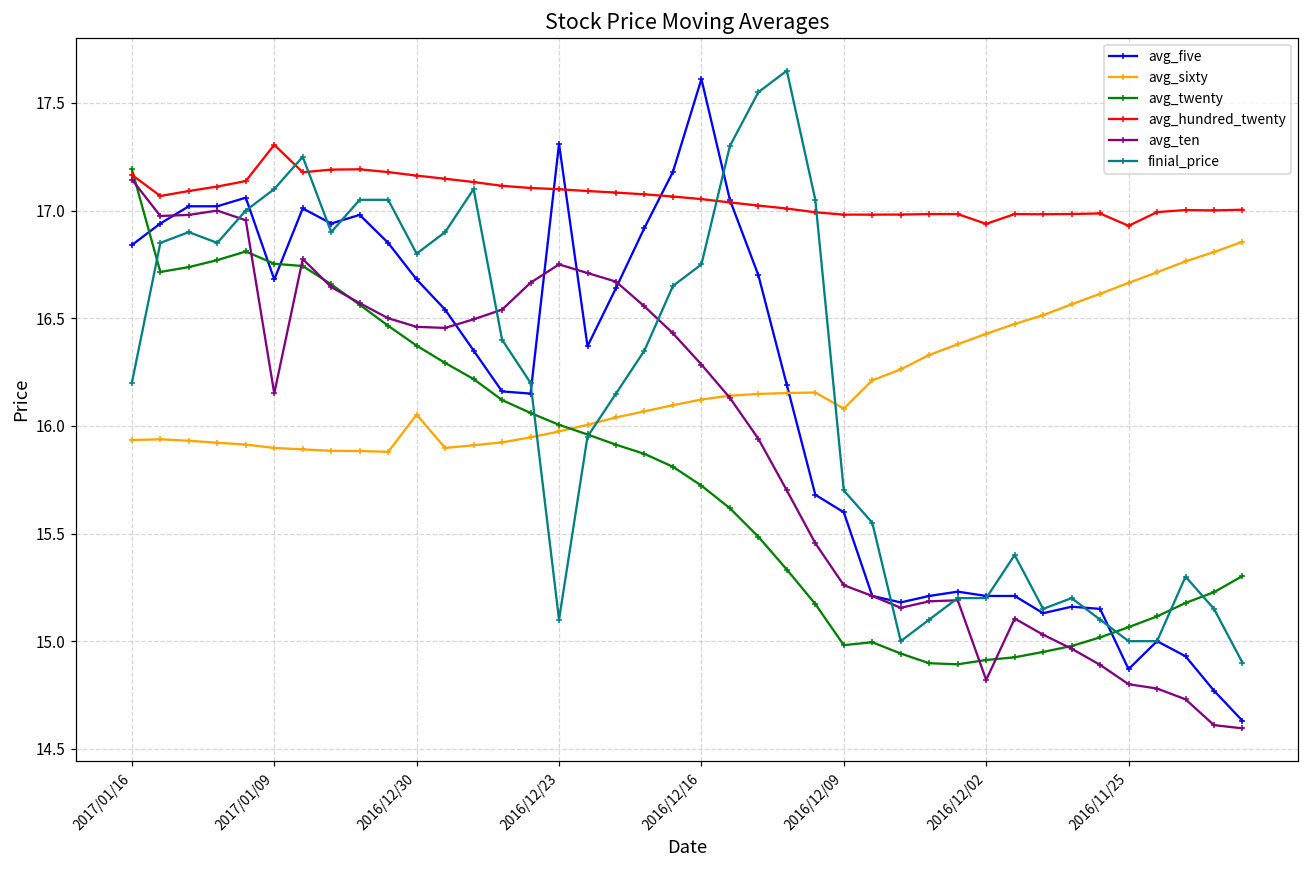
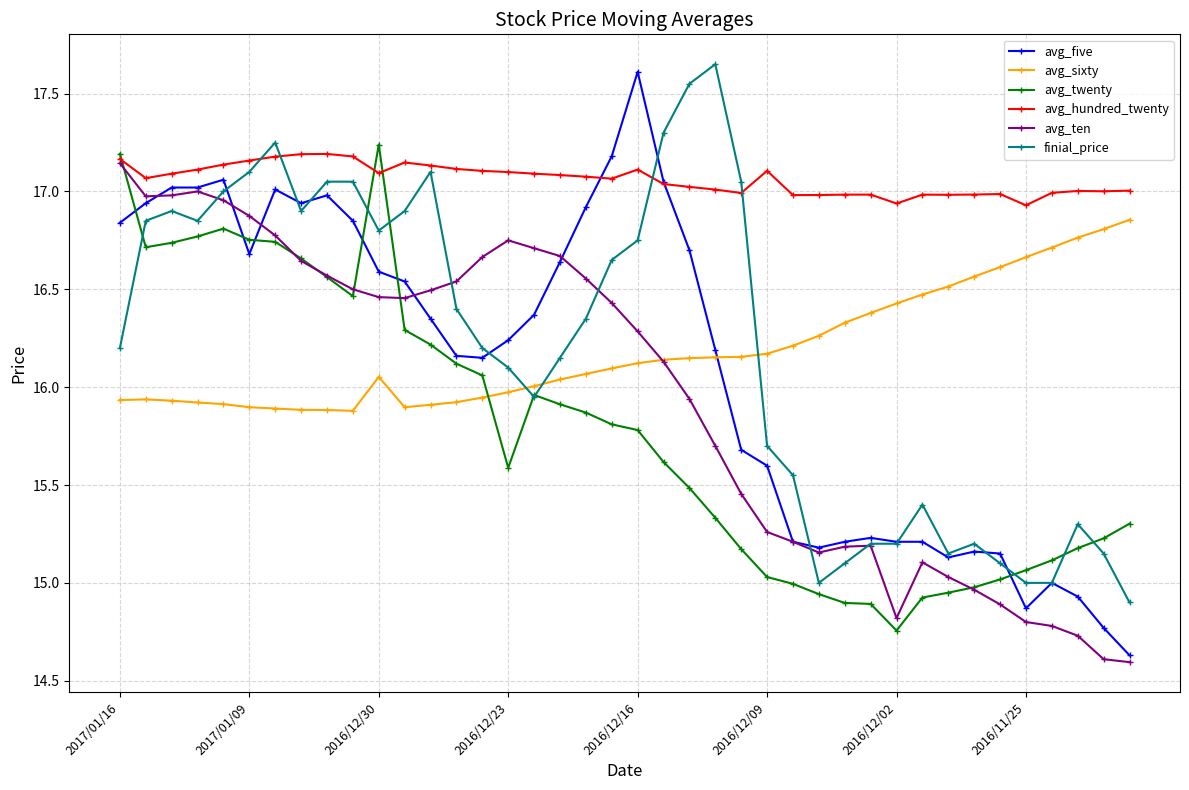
avg_hundred_twenty, 2017/01/09: 17.31 -> 17.16
avg_ten, 2017/01/09: 16.15 -> 16.88
avg_five, 2016/12/30: 16.68 -> 16.59
avg_twenty, 2016/12/30: 16.37 -> 17.24
avg_hundred_twenty, 2016/12/30: 17.16 -> 17.09
avg_five, 2016/12/23: 17.31 -> 16.24
avg_twenty, 2016/12/23: 16.01 -> 15.59
finial_price, 2016/12/23: 15.1 -> 16.1
avg_twenty, 2016/12/16: 15.72 -> 15.78
avg_hundred_twenty, 2016/12/16: 17.05 -> 17.11
avg_sixty, 2016/12/09: 16.08 -> 16.17
avg_twenty, 2016/12/09: 14.98 -> 15.03
avg_hundred_twenty, 2016/12/09: 16.98 -> 17.11
avg_twenty, 2016/12/02: 14.91 -> 14.76
